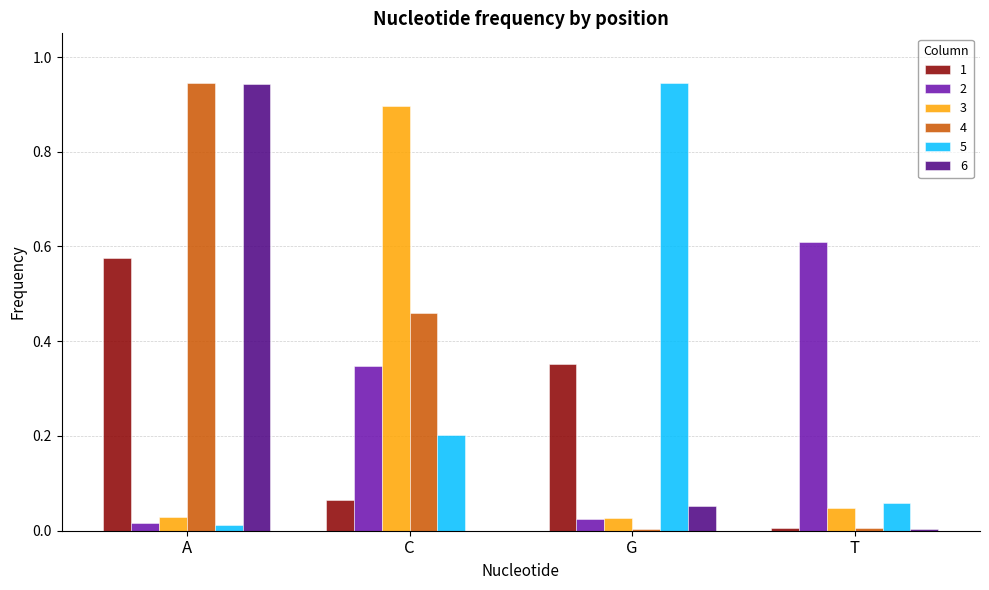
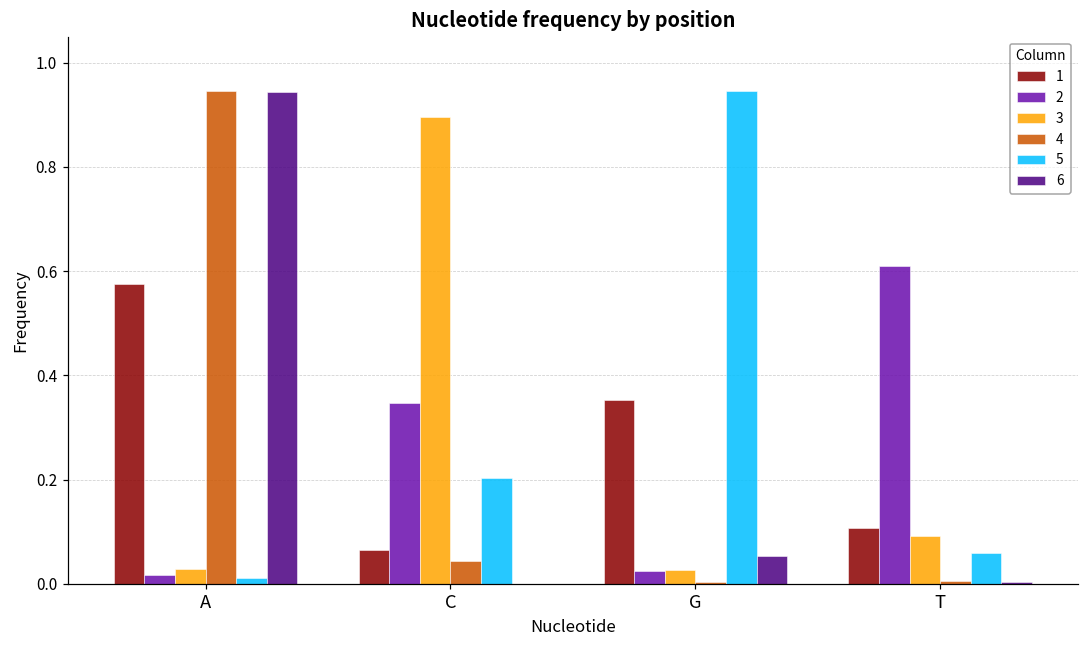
4, C: 0.46 -> 0.04
1, T: 0.01 -> 0.11
3, T: 0.05 -> 0.09
